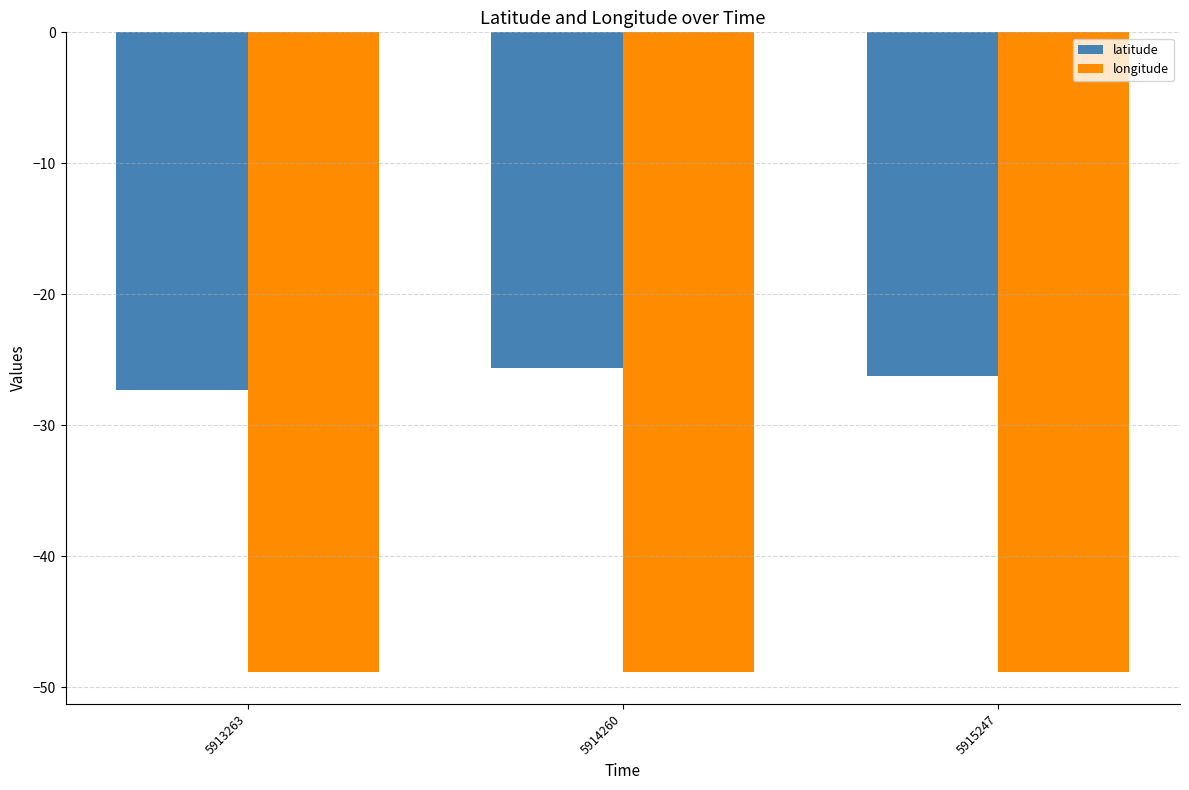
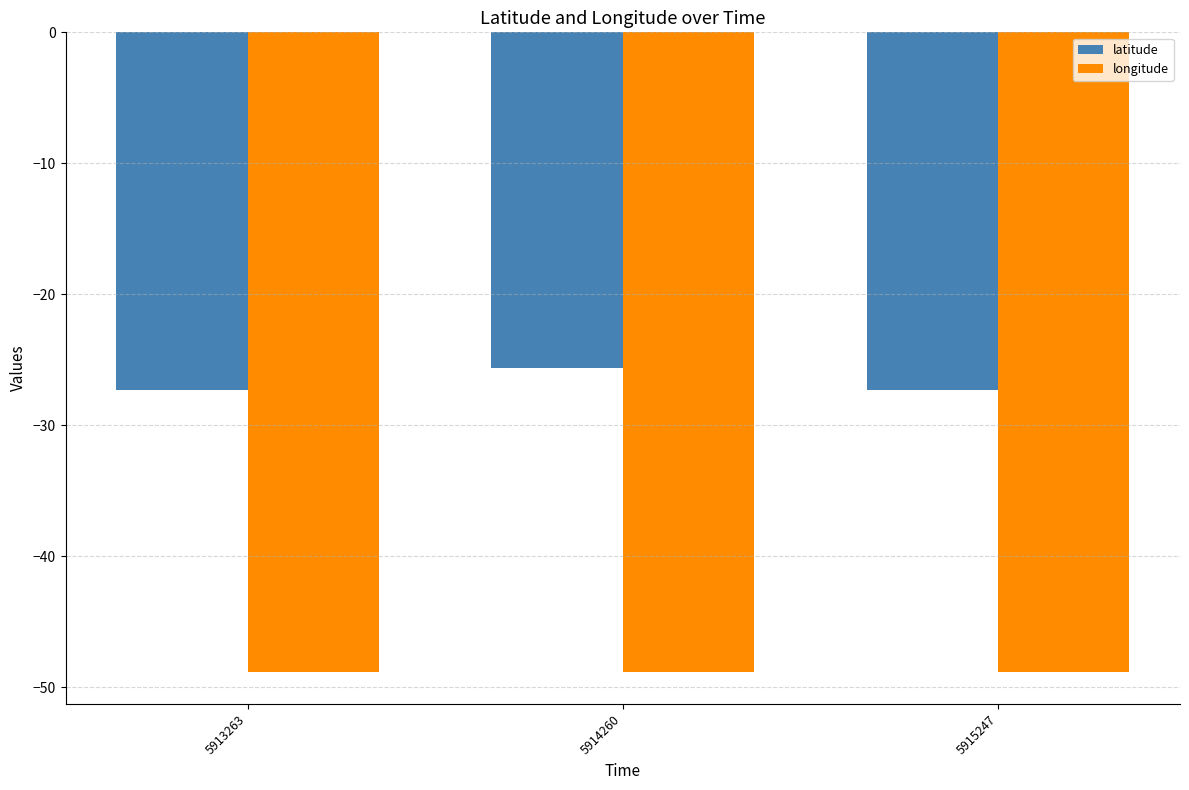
latitude, 5915247: -26.3 -> -27.3
